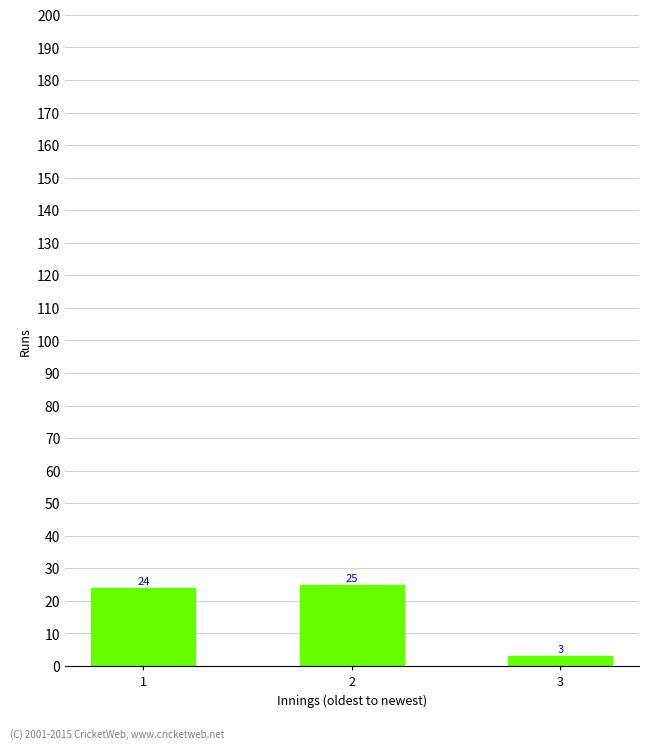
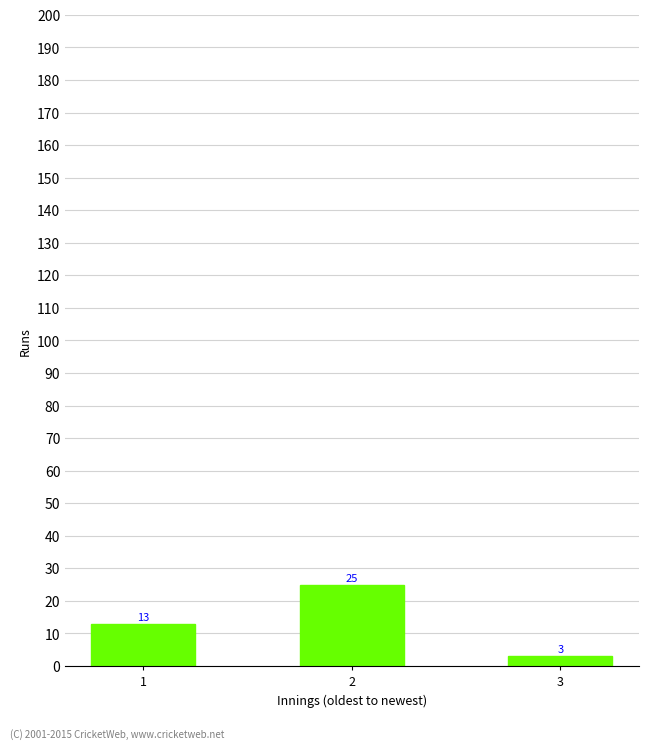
1: 24 -> 13
